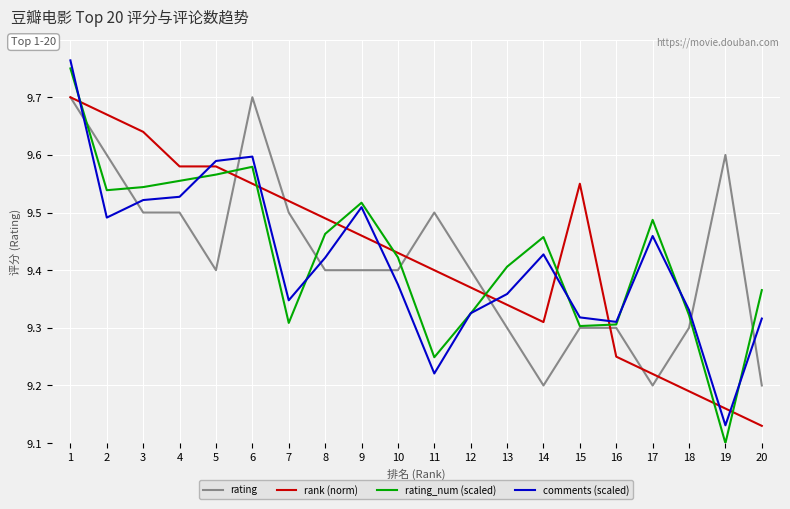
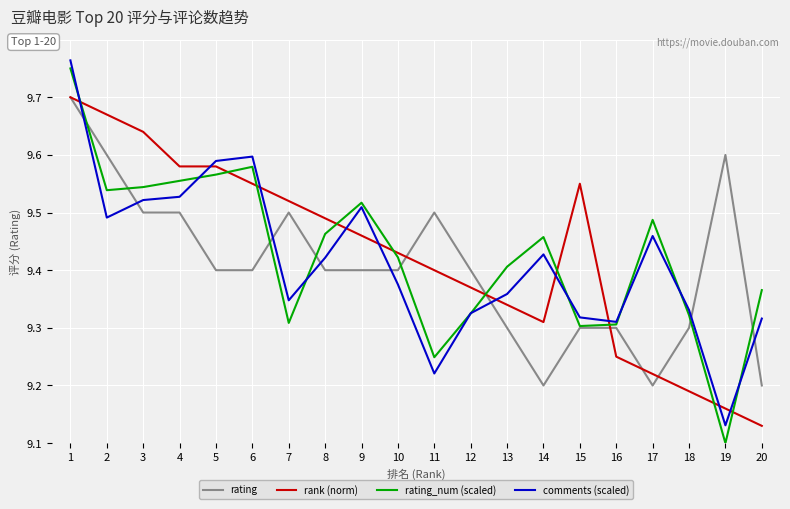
rating, 6: 9.7 -> 9.4
